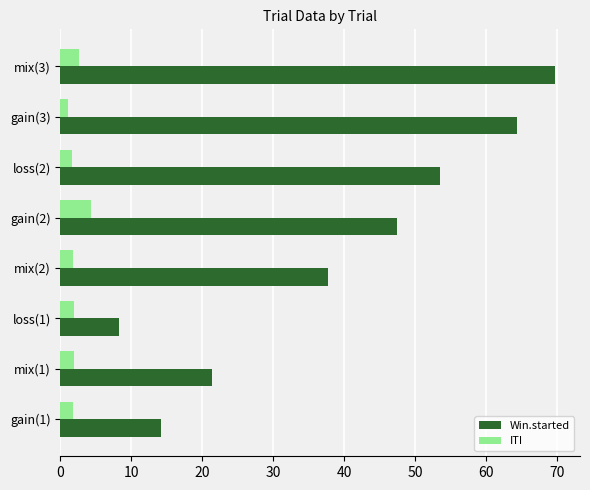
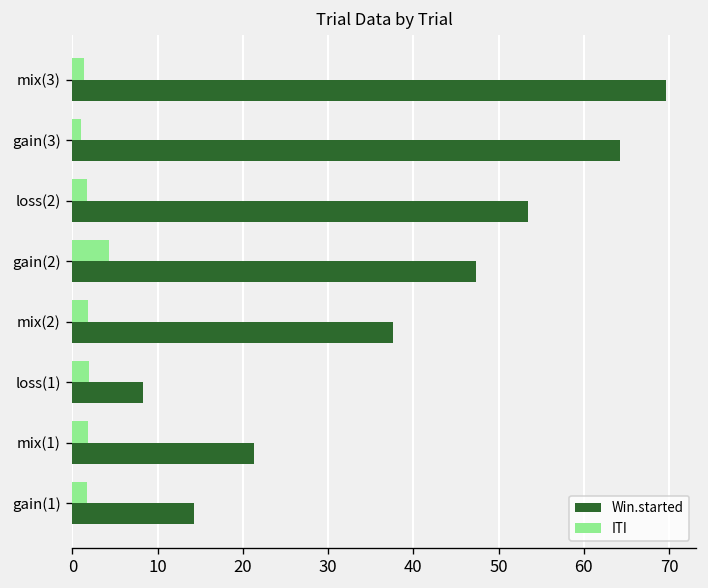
ITI, mix(3): 3 -> 1
